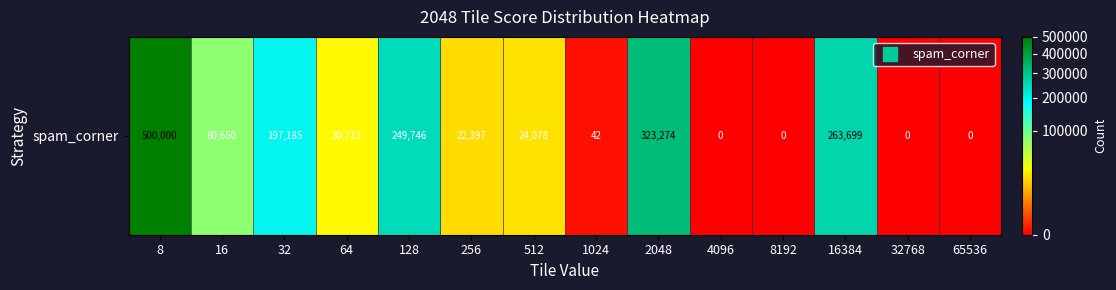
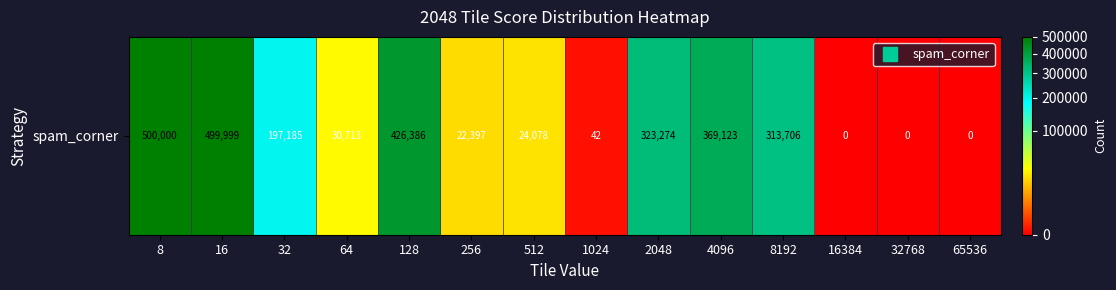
spam_corner, 16: 80,650 -> 499,999
spam_corner, 128: 249,746 -> 426,386
spam_corner, 4096: 0 -> 369,123
spam_corner, 8192: 0 -> 313,706
spam_corner, 16384: 263,699 -> 0
